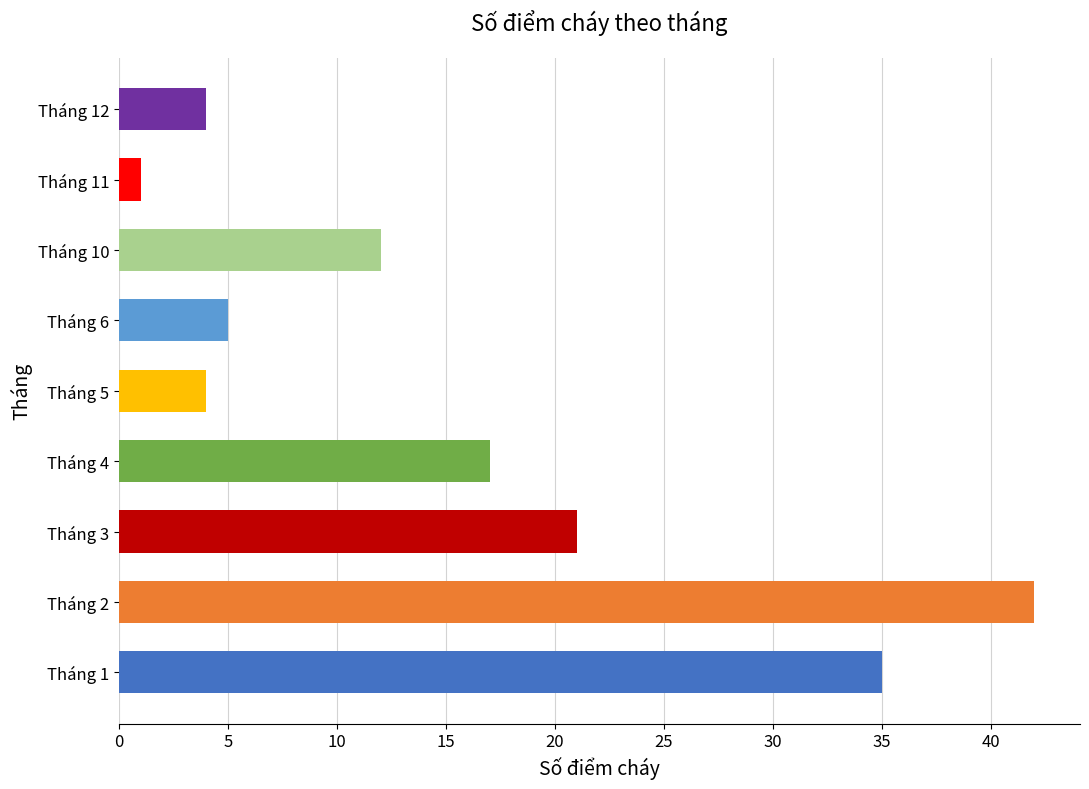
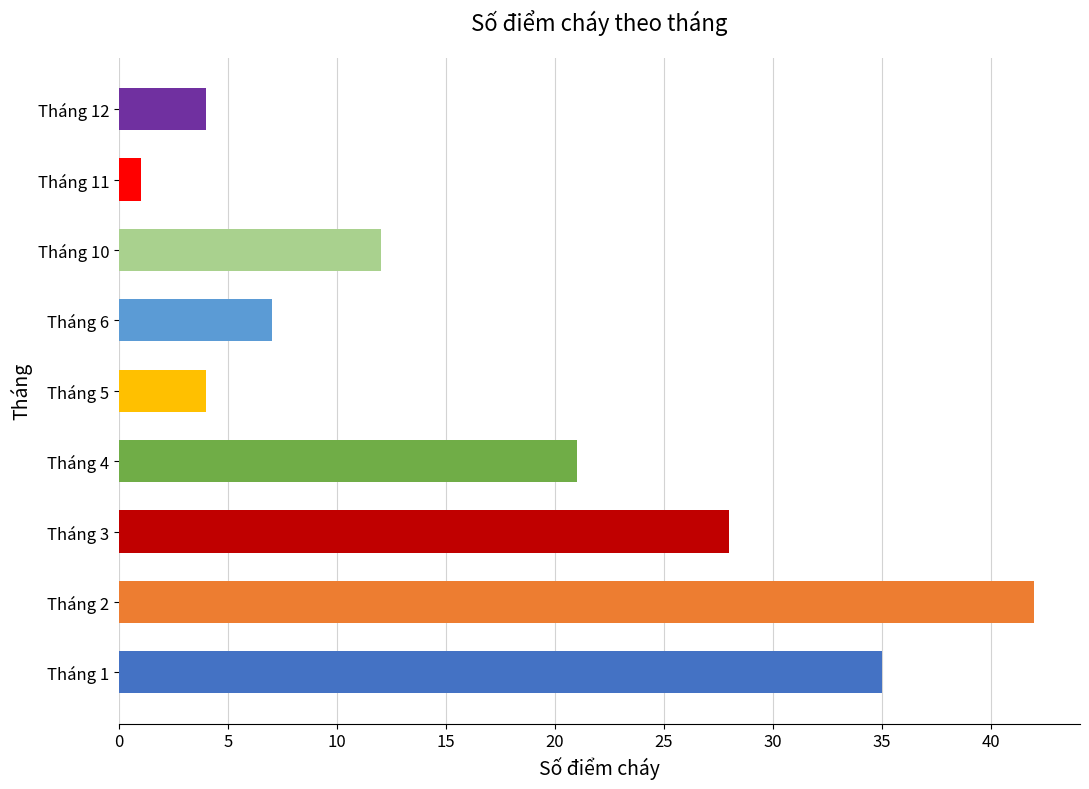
Tháng 6: 5 -> 7
Tháng 4: 17 -> 21
Tháng 3: 21 -> 28
